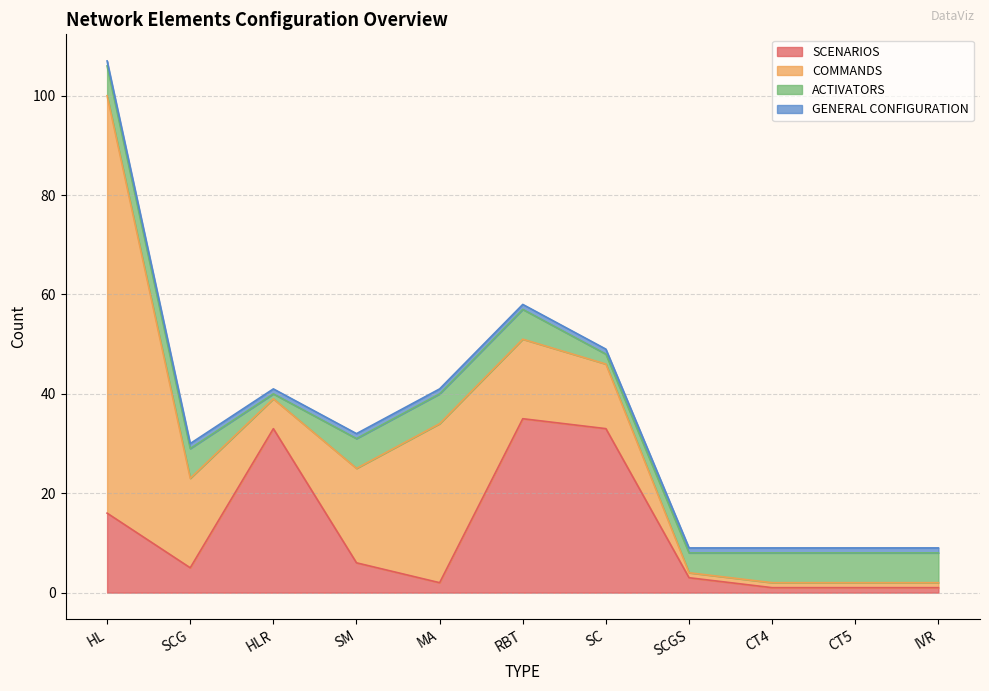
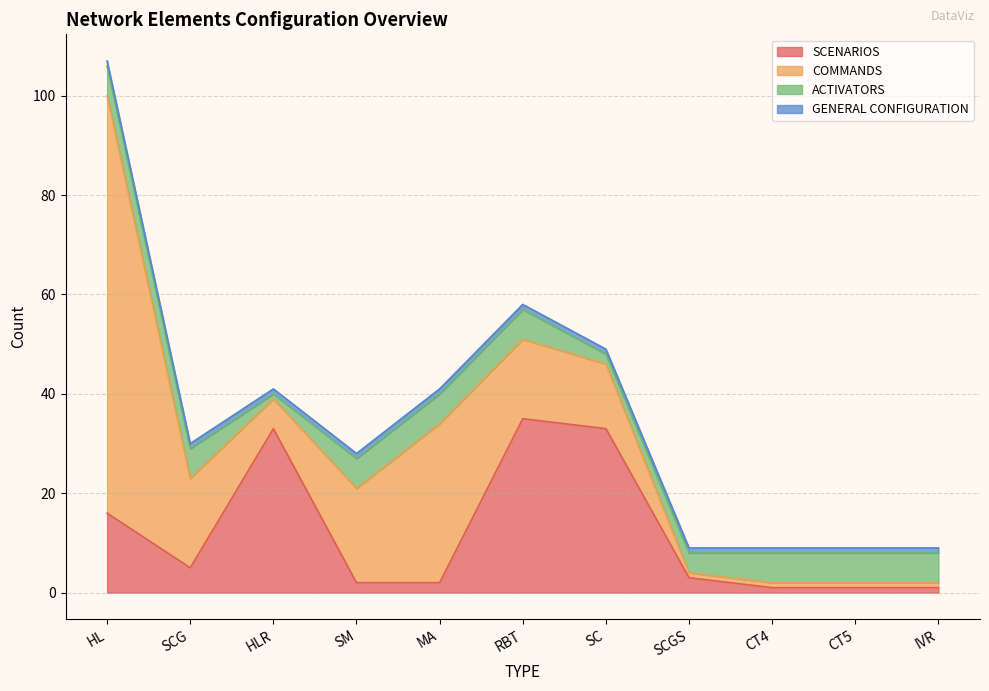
SCENARIOS, SM: 6 -> 2
